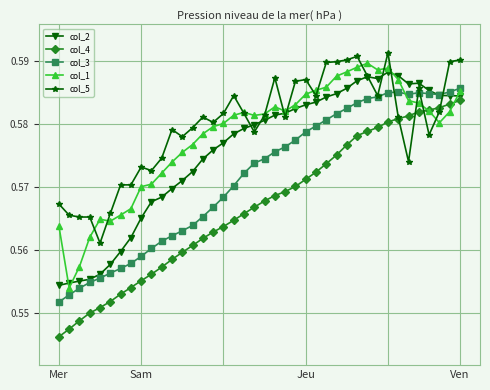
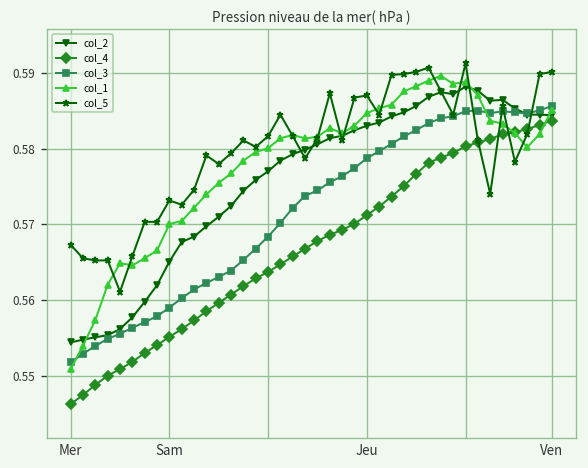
col_1, Mer: 0.564 -> 0.551
